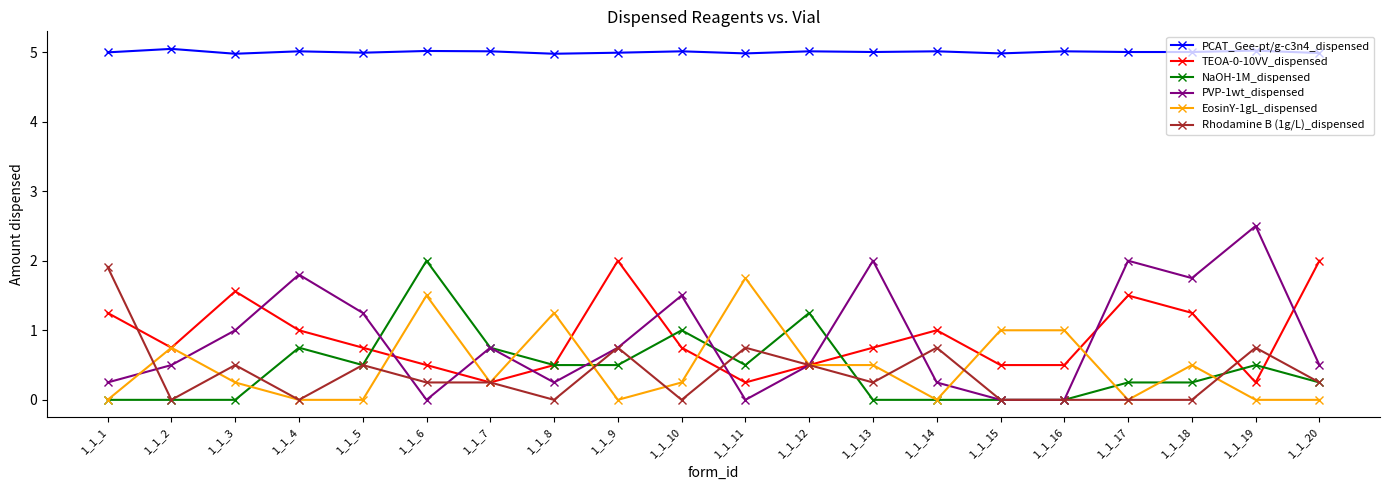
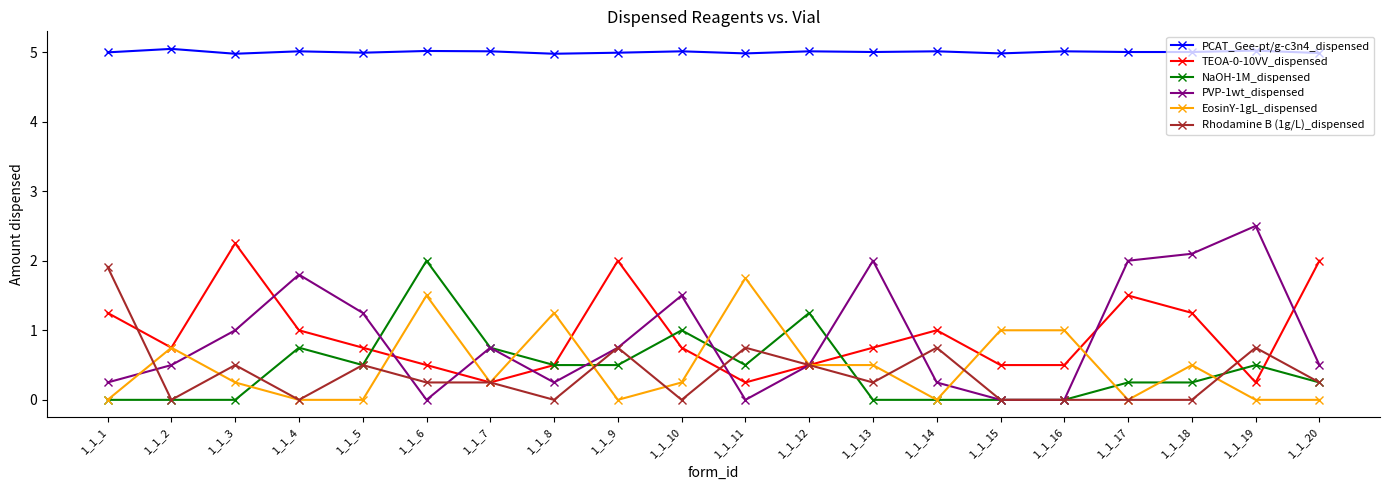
TEOA-0-10VV_dispensed, 1_1_3: 1.6 -> 2.3
PVP-1wt_dispensed, 1_1_18: 1.8 -> 2.1
